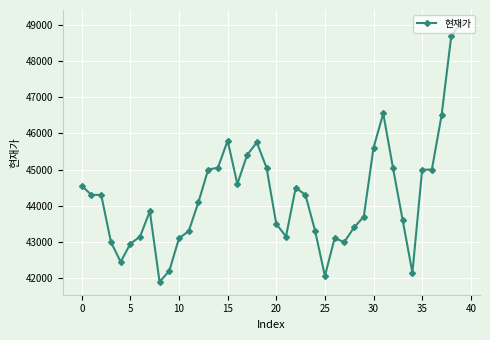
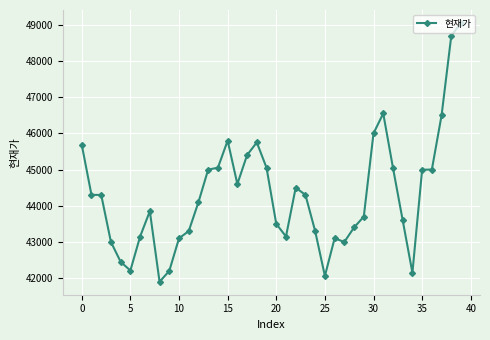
0: 44600 -> 45700
5: 43000 -> 42200
30: 45600 -> 46000
